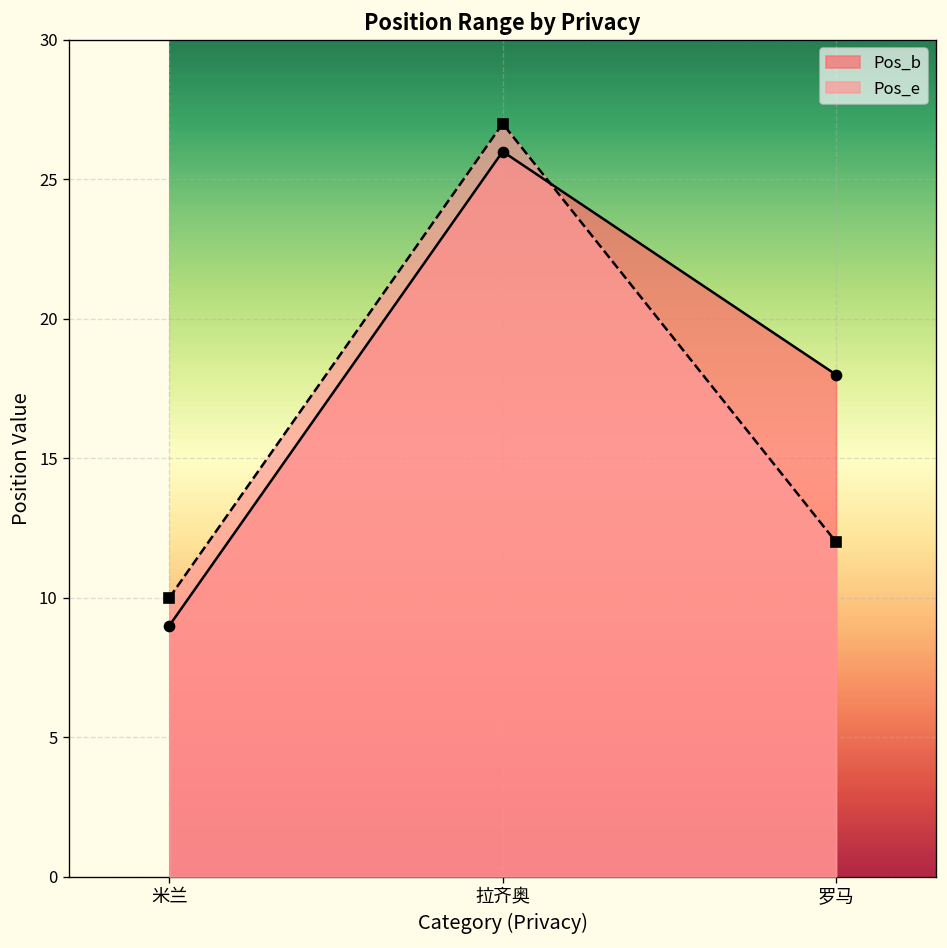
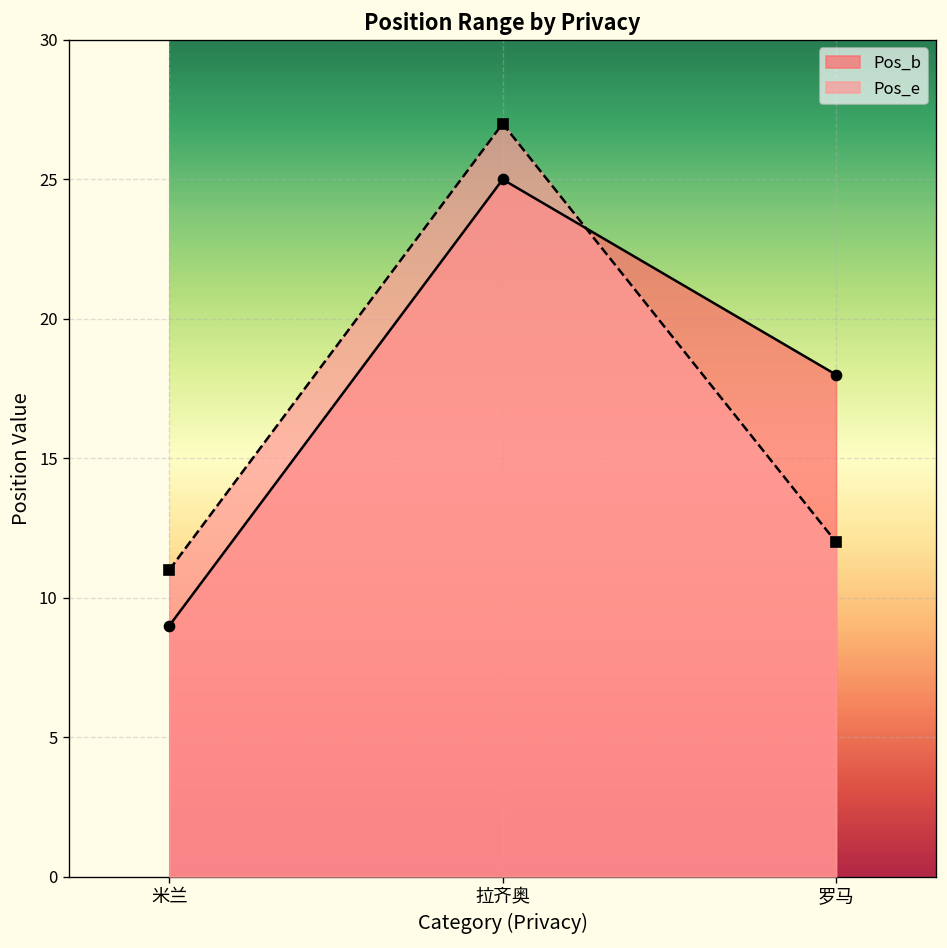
Pos_e, 米兰: 10 -> 11
Pos_b, 拉齐奥: 26 -> 25
